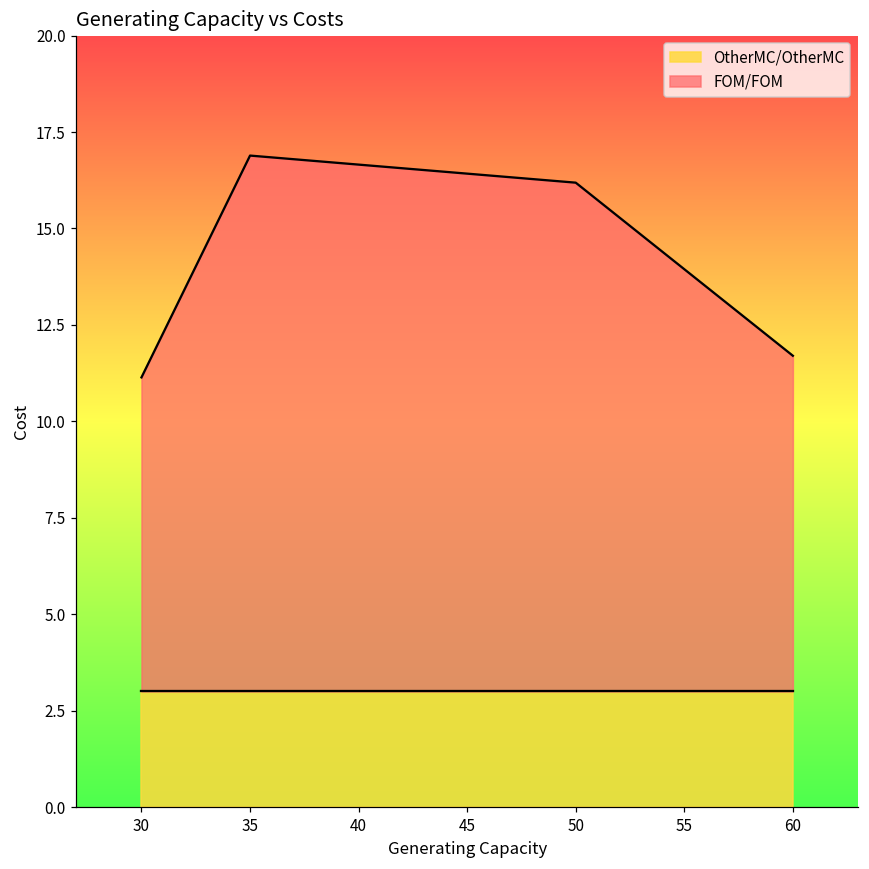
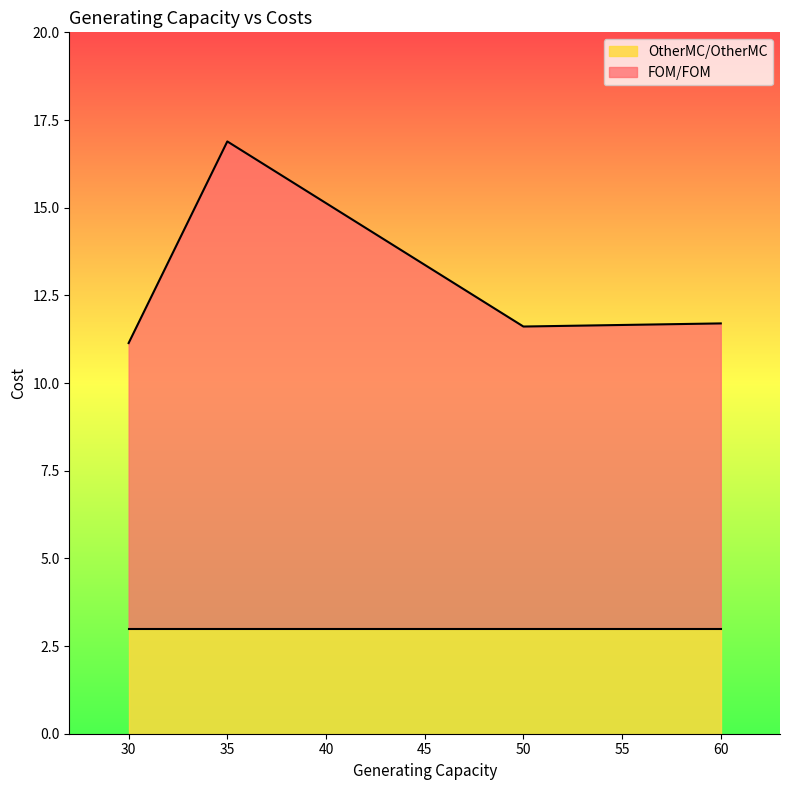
FOM/FOM, 50: 13.2 -> 8.6
